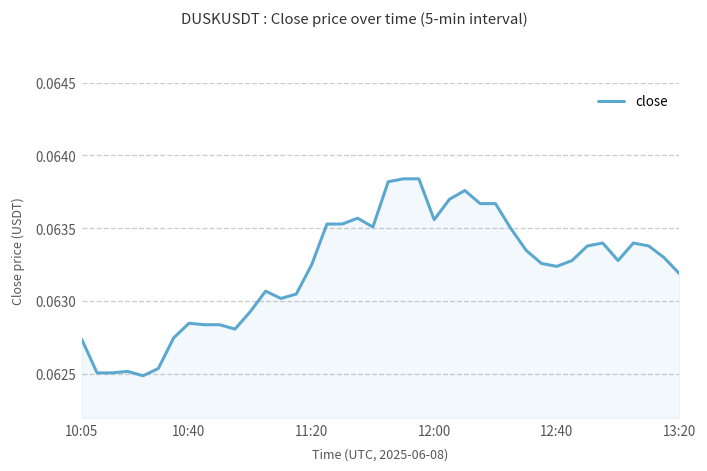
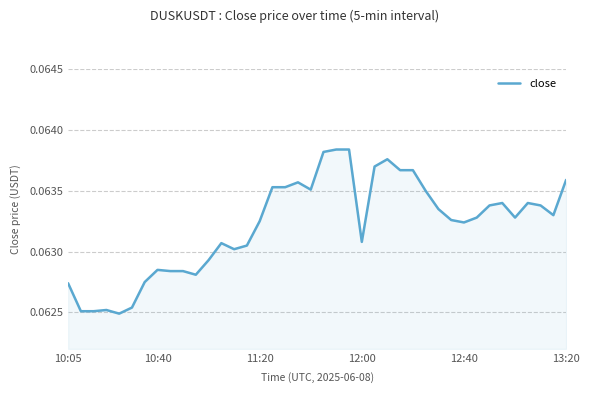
12:00: 0.06356 -> 0.06308
13:20: 0.06319 -> 0.06359
